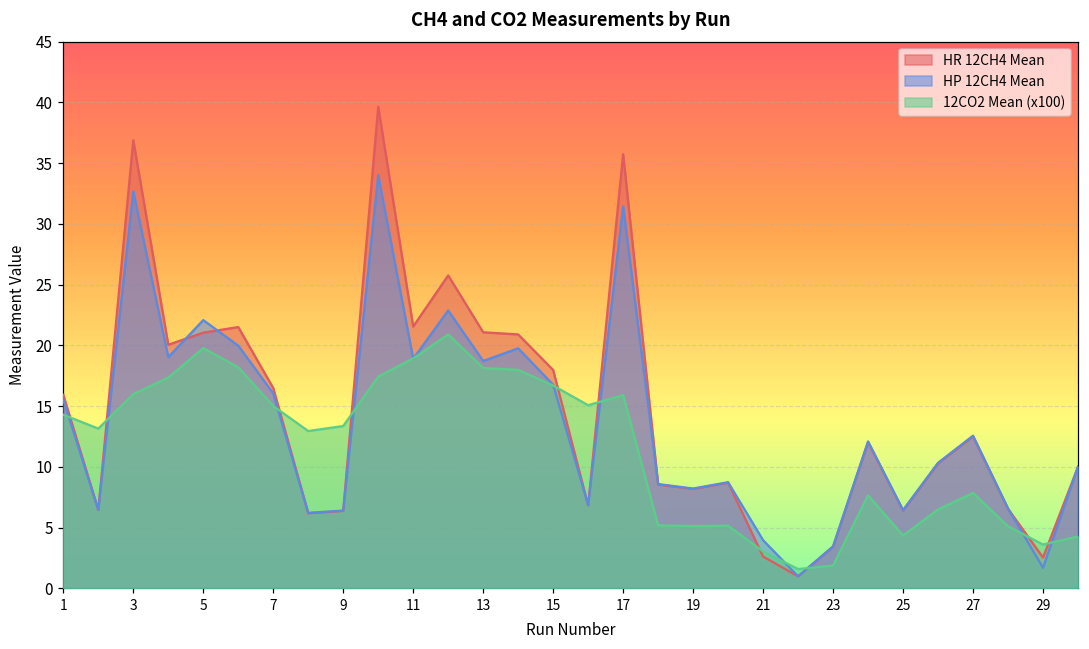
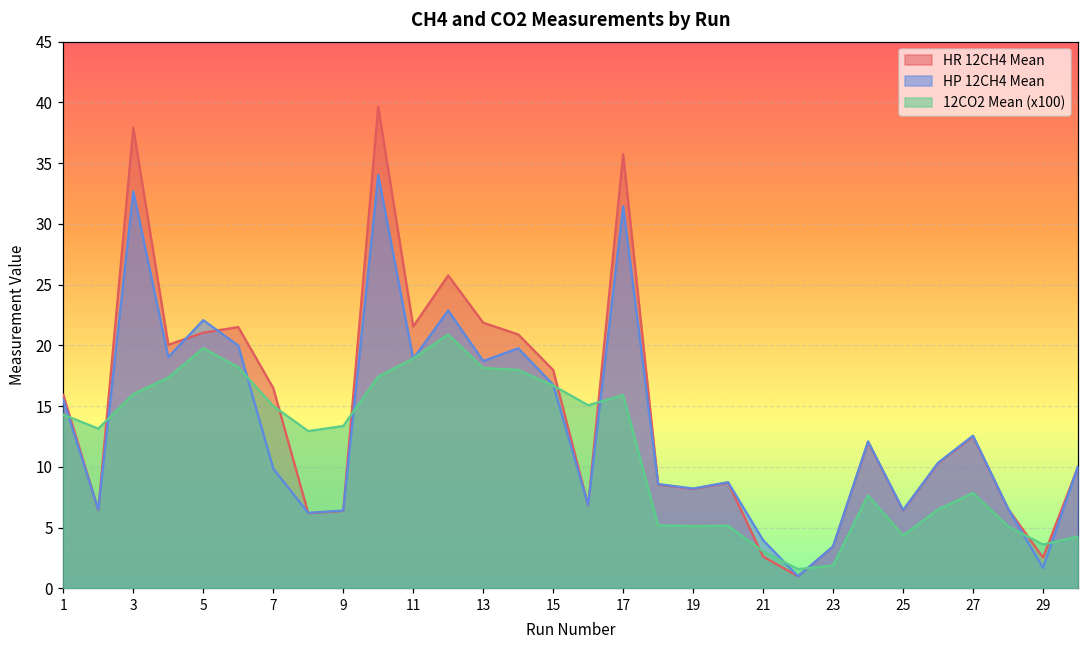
HR 12CH4 Mean, 3: 36.9 -> 37.9
HP 12CH4 Mean, 7: 16.0 -> 9.9
HR 12CH4 Mean, 13: 21.1 -> 21.9
